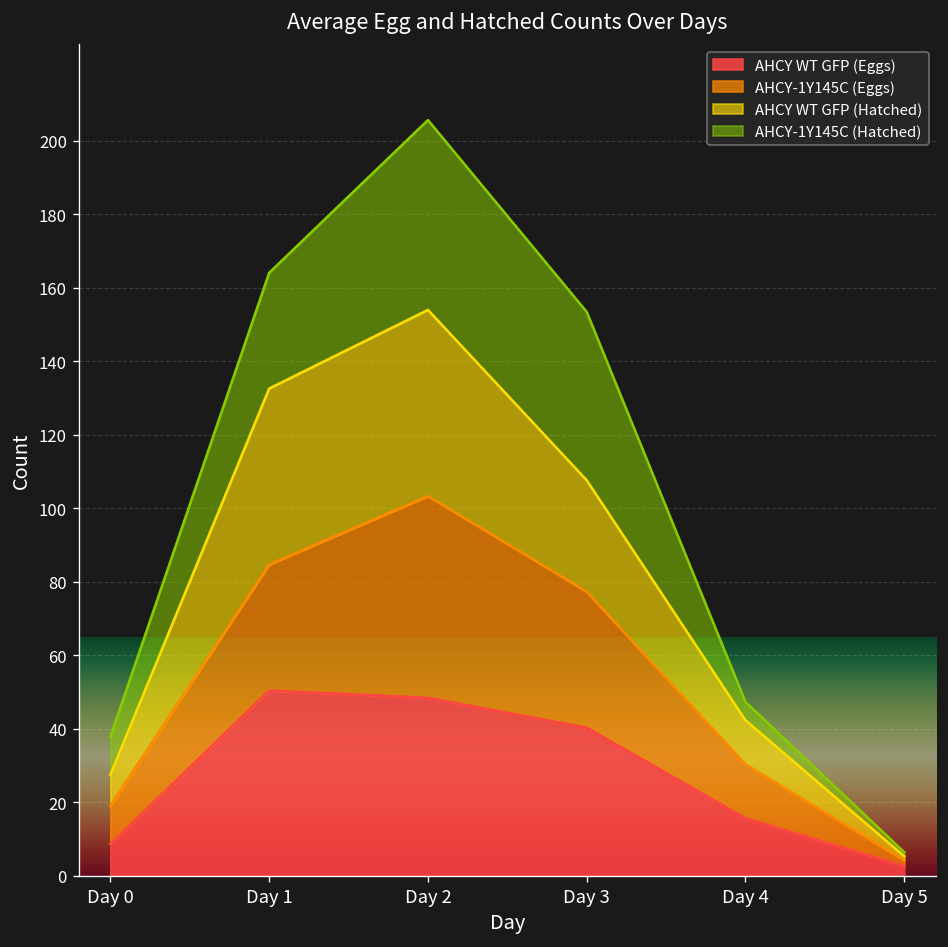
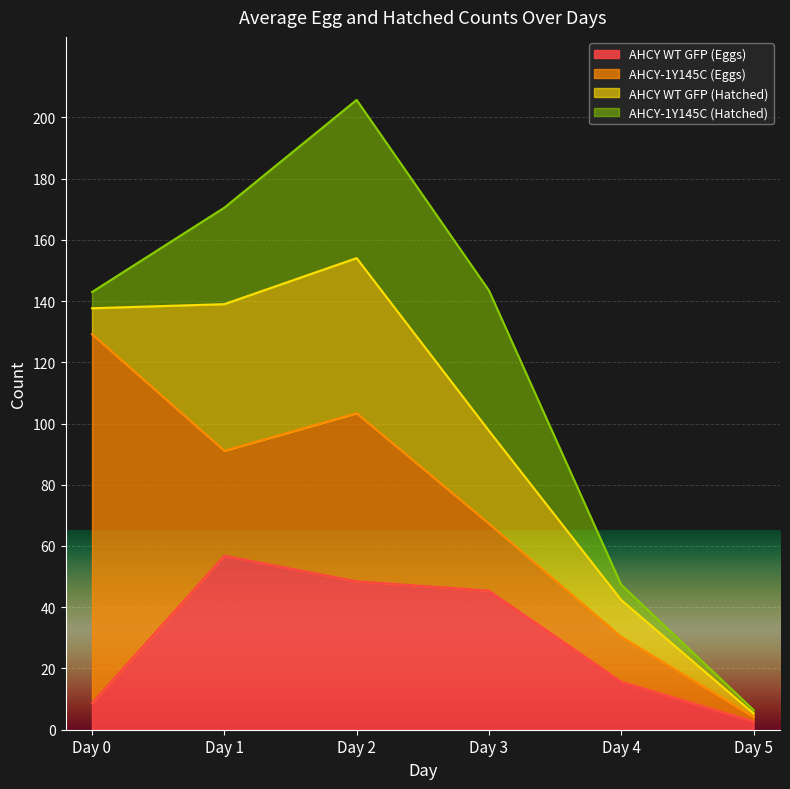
AHCY-1Y145C (Eggs), Day 0: 10 -> 121
AHCY-1Y145C (Hatched), Day 0: 10 -> 5
AHCY WT GFP (Eggs), Day 1: 50 -> 57
AHCY WT GFP (Eggs), Day 3: 40 -> 45
AHCY-1Y145C (Eggs), Day 3: 37 -> 22
